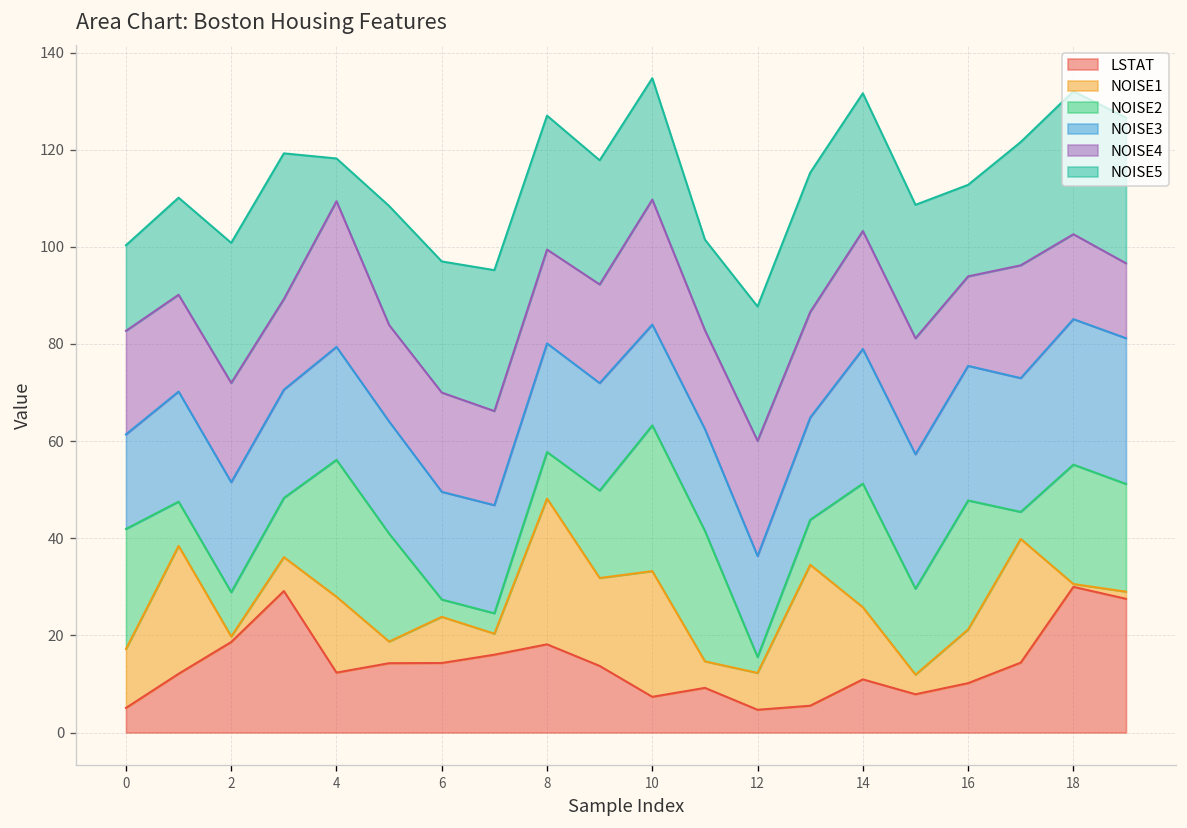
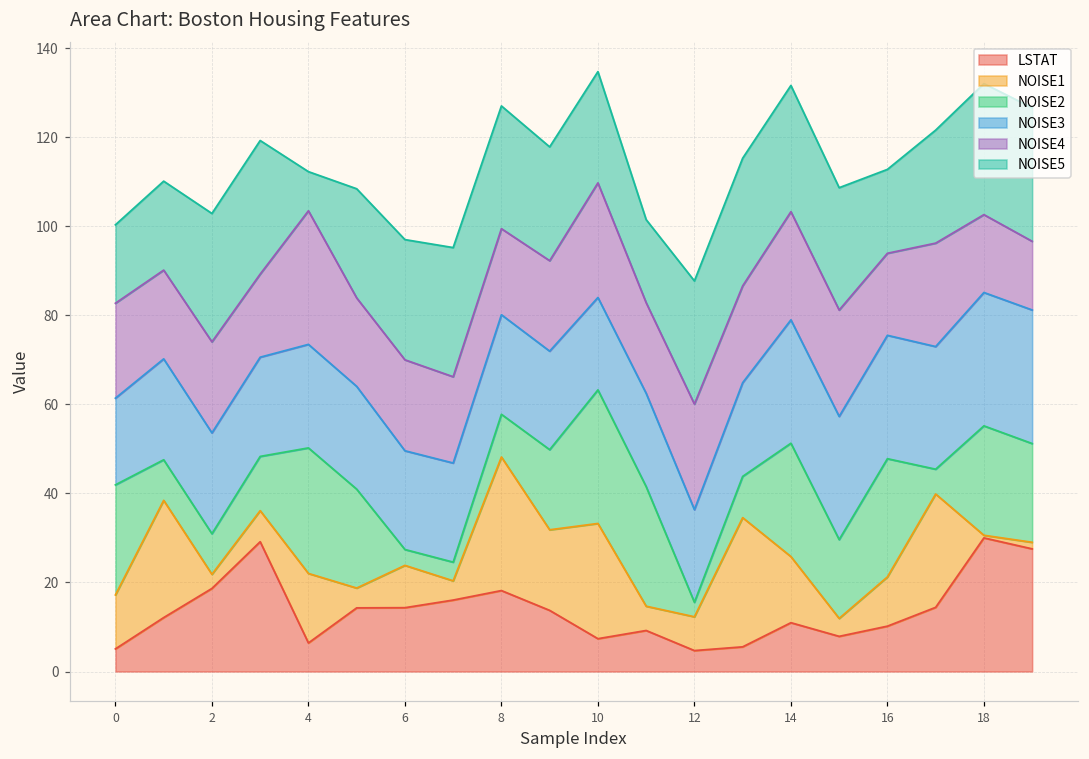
NOISE1, 2: 1 -> 3
LSTAT, 4: 12 -> 6
